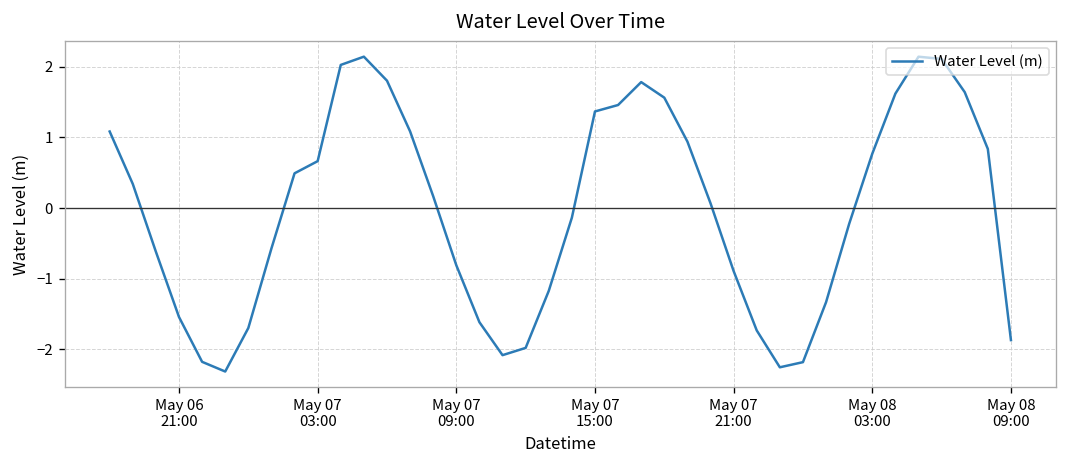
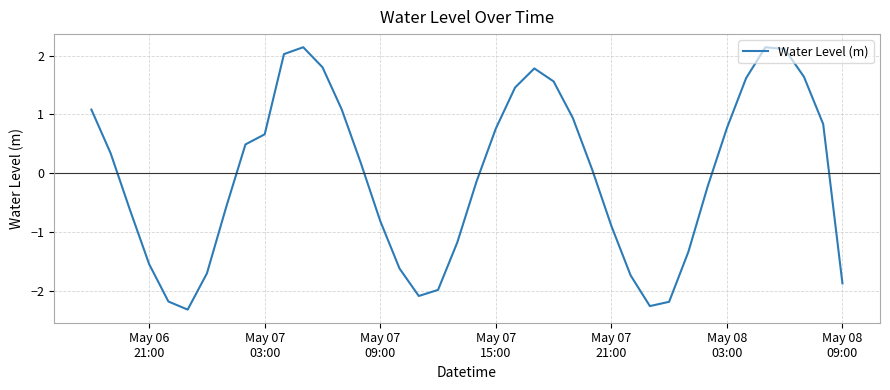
May 07 15:00: 1.4 -> 0.8
